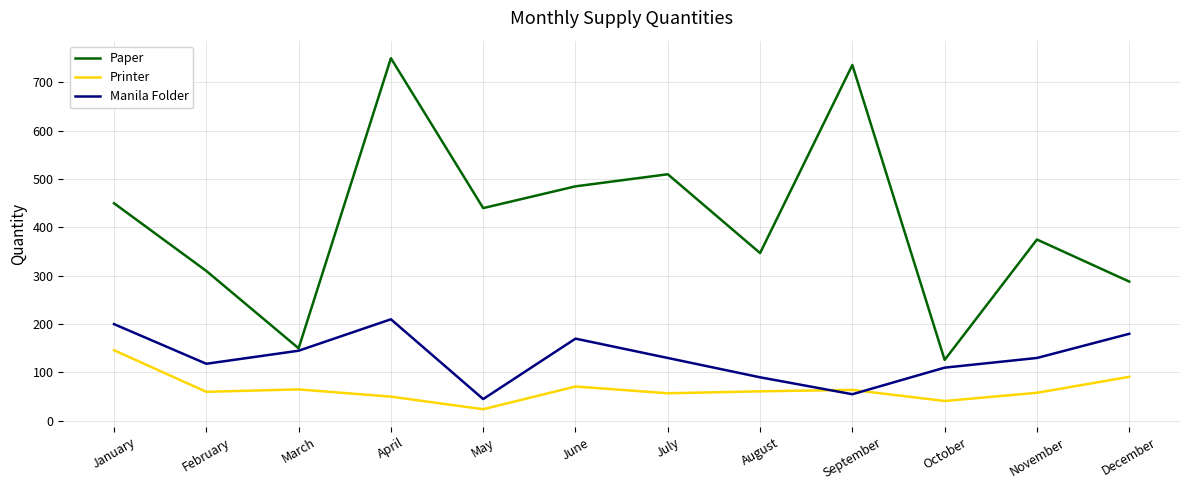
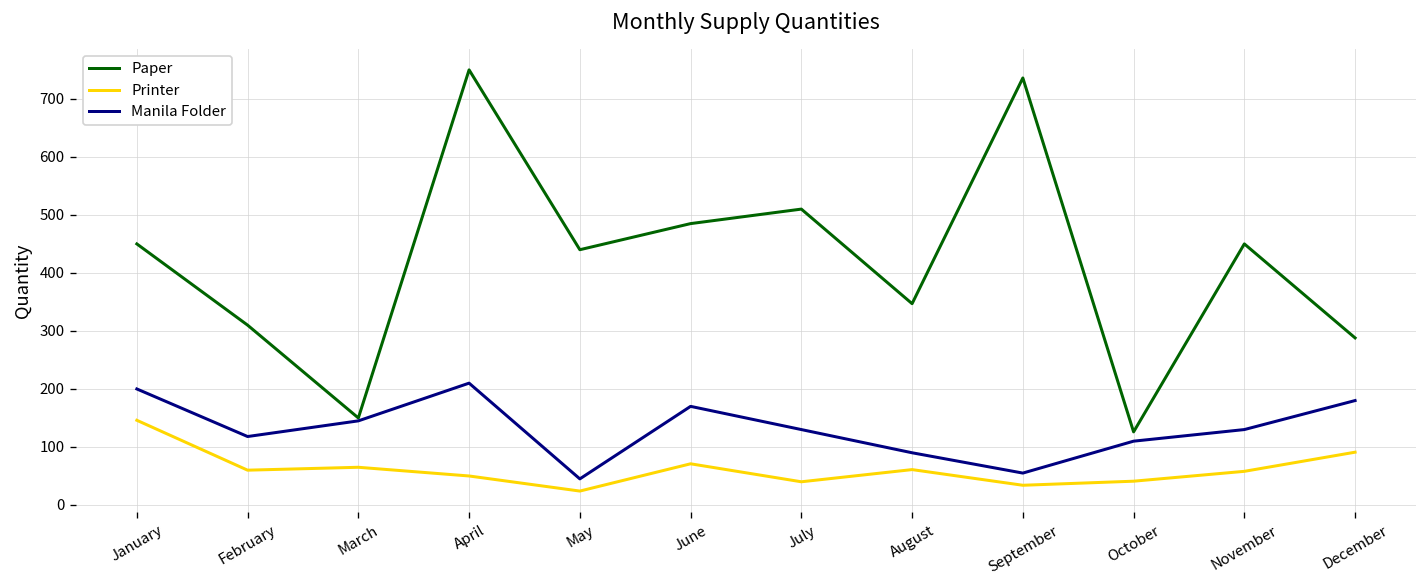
Printer, July: 60 -> 40
Printer, September: 60 -> 30
Paper, November: 380 -> 450
